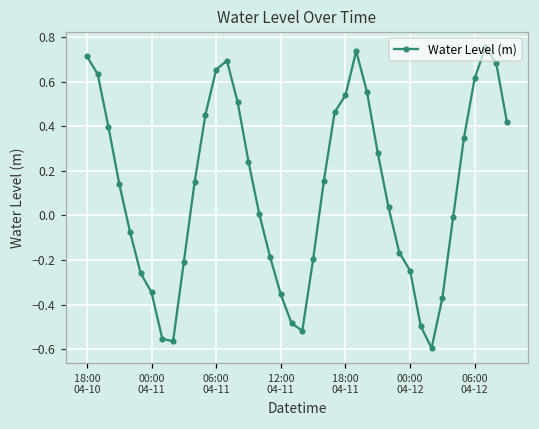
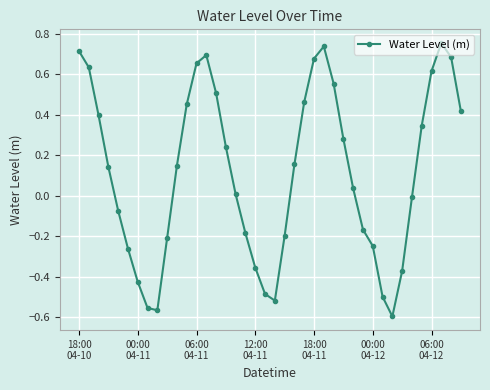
00:00 04-11: -0.35 -> -0.42
18:00 04-11: 0.54 -> 0.68
